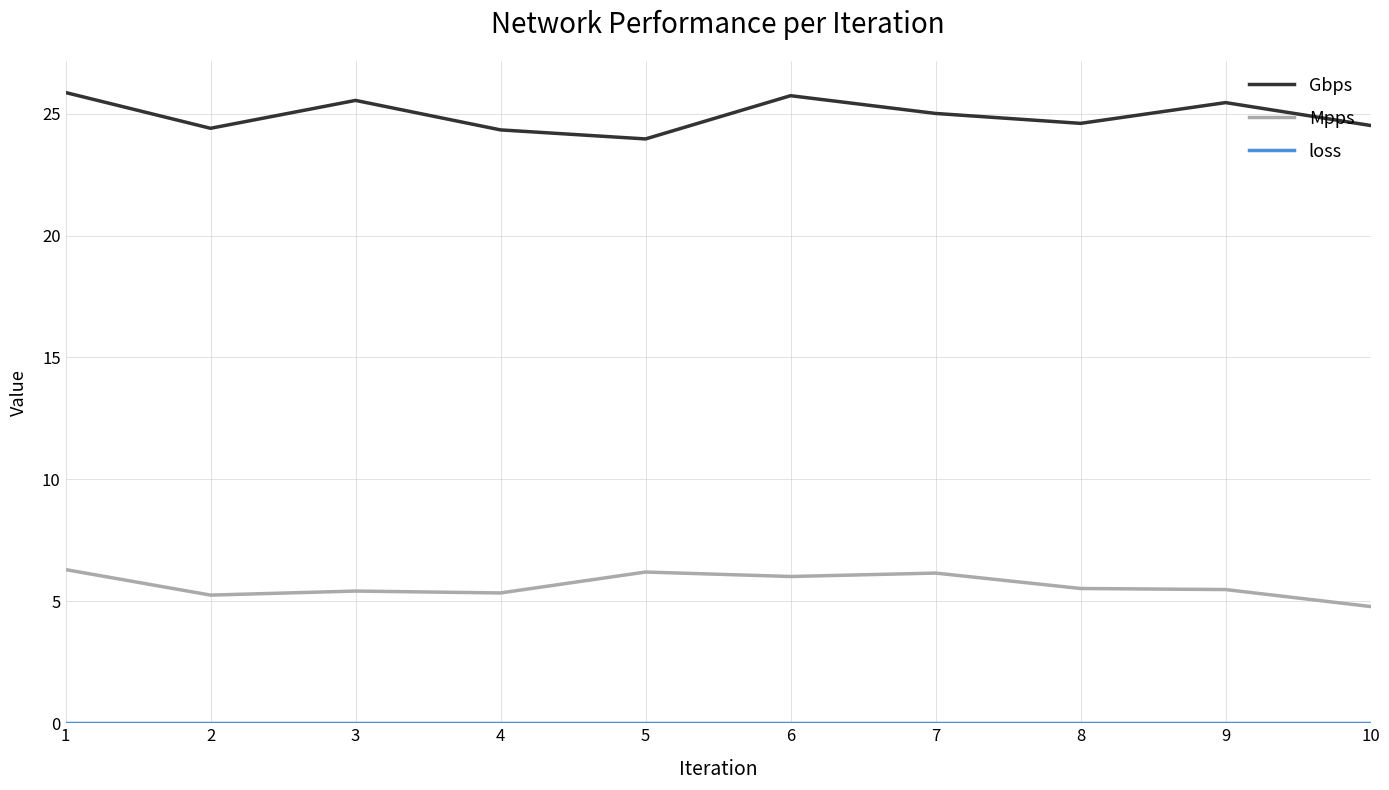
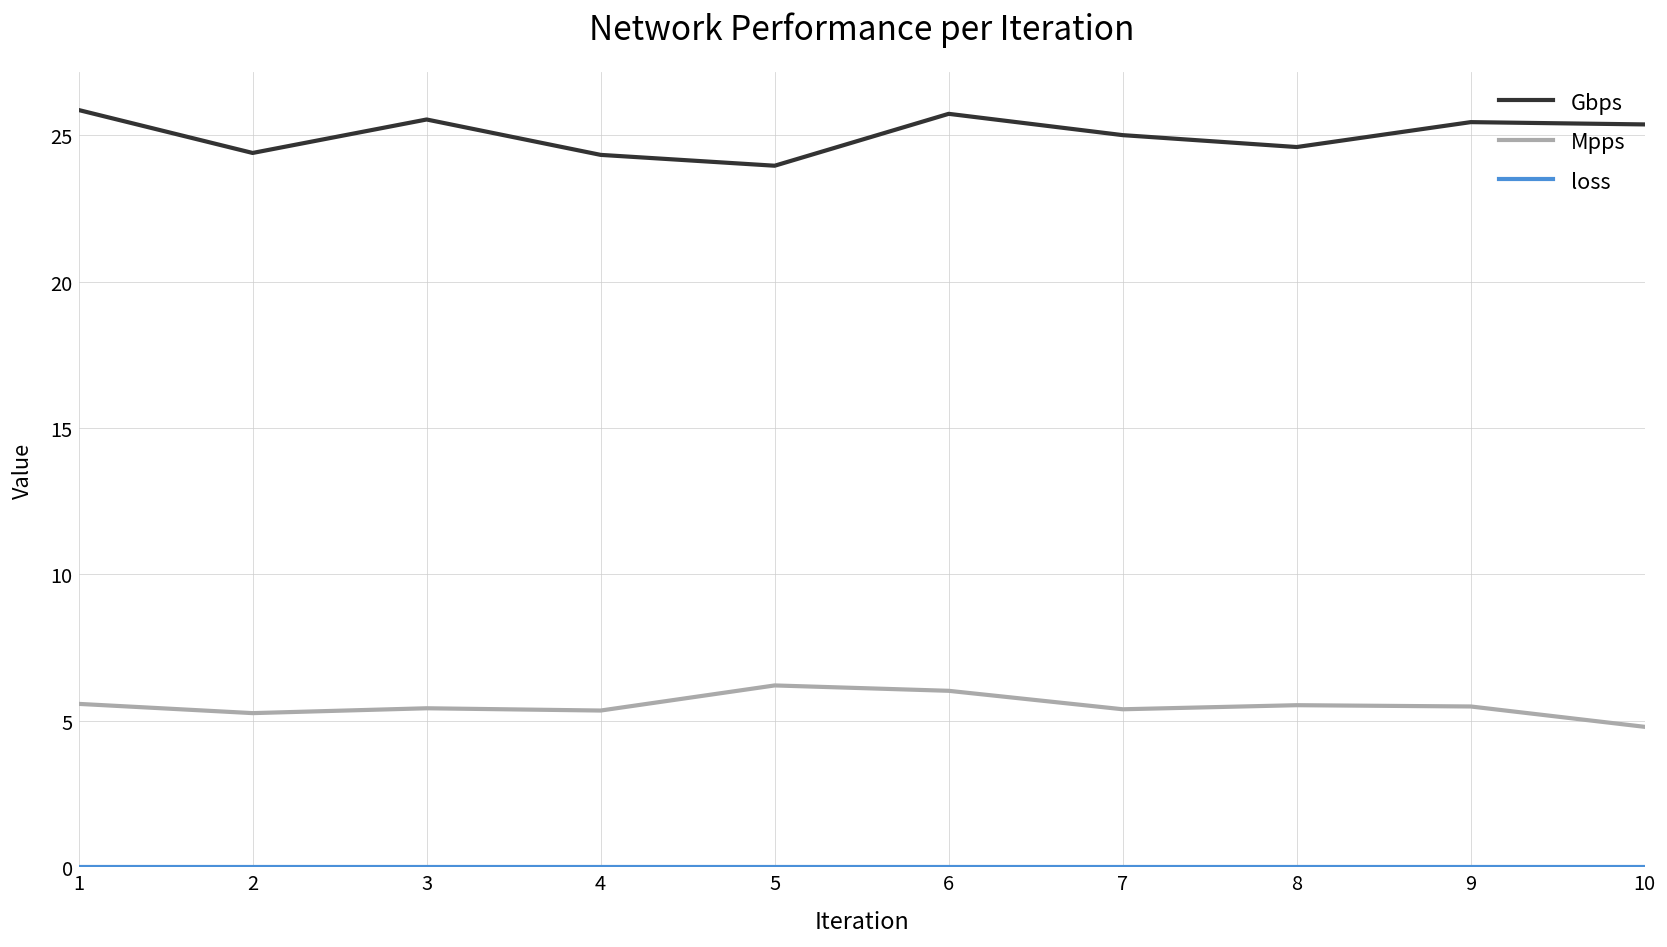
Mpps, 1: 6.3 -> 5.6
Mpps, 7: 6.2 -> 5.4
Gbps, 10: 24.5 -> 25.4
